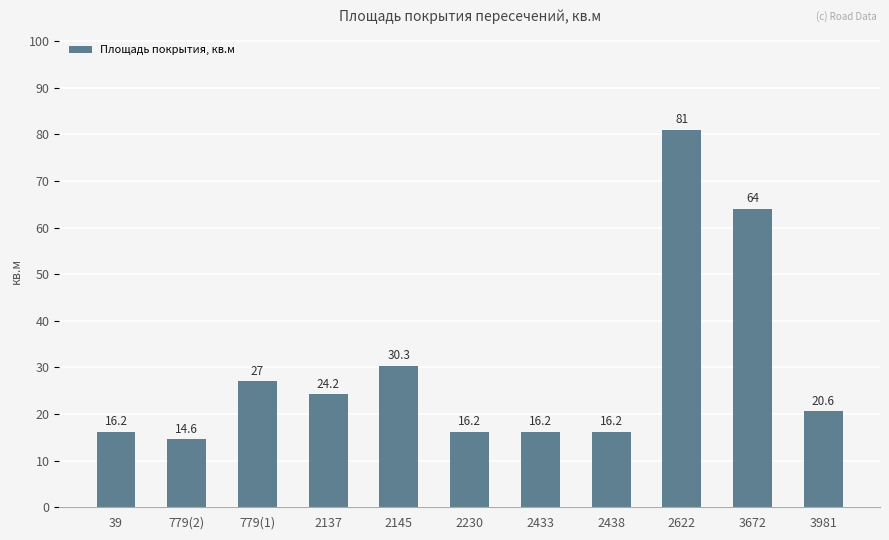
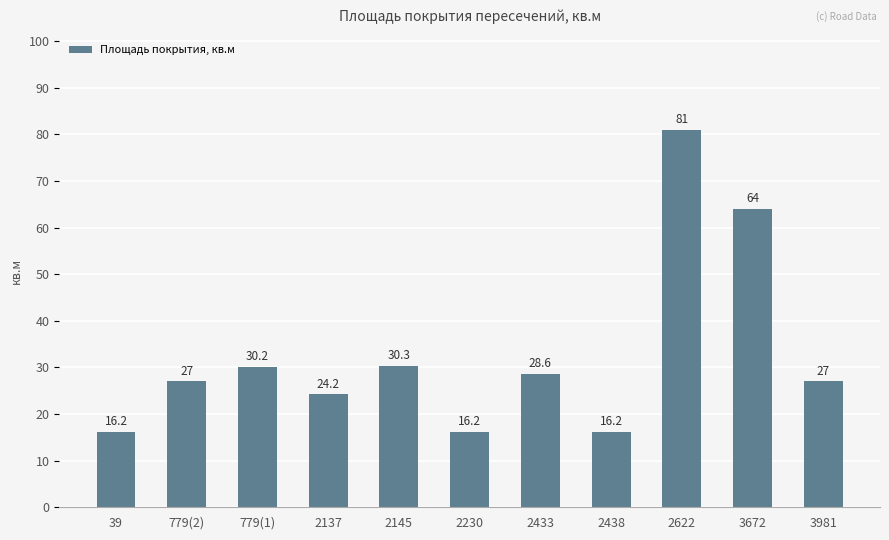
779(2): 14.6 -> 27
779(1): 27 -> 30.2
2433: 16.2 -> 28.6
3981: 20.6 -> 27
